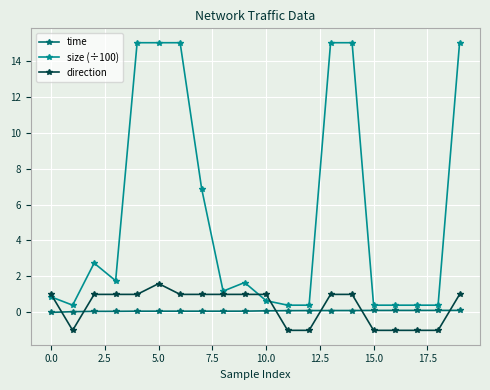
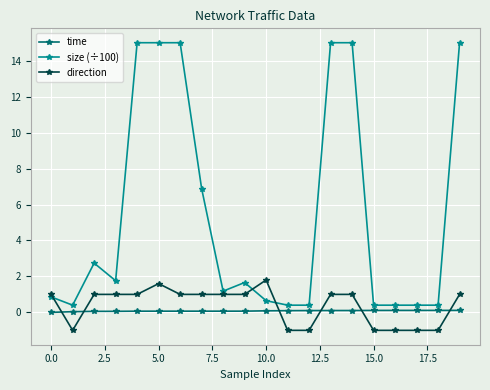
direction, 10.0: 1.0 -> 1.8
